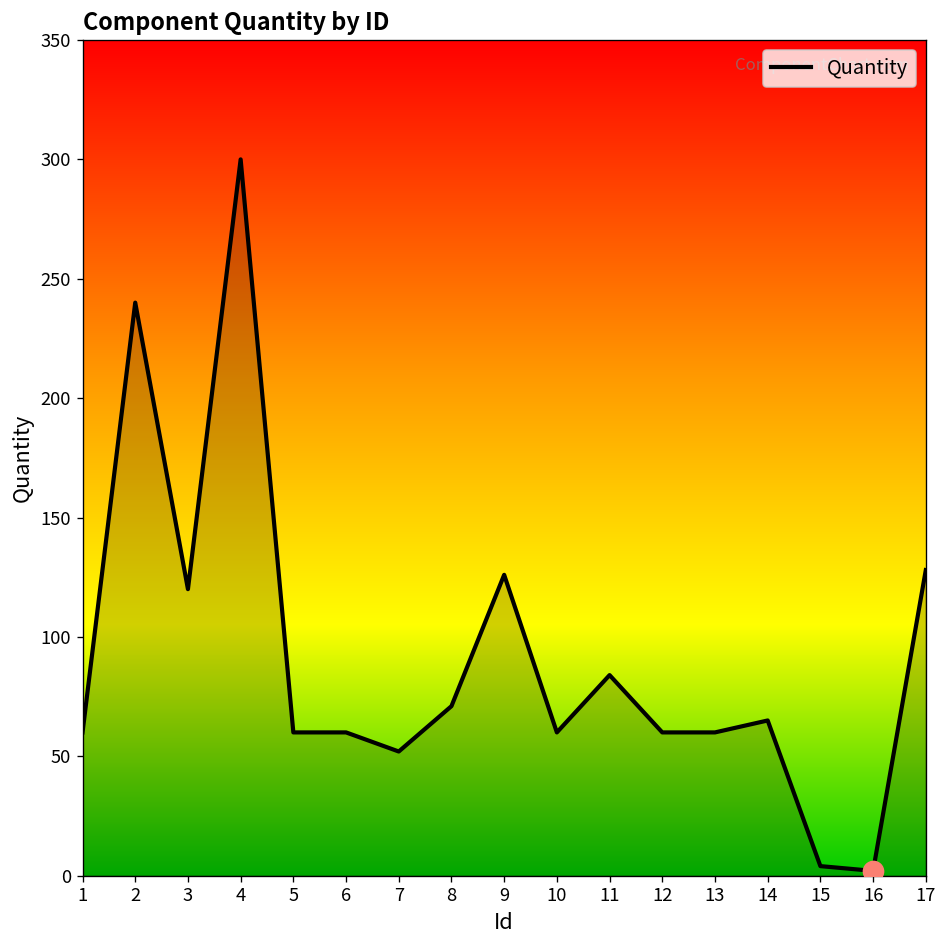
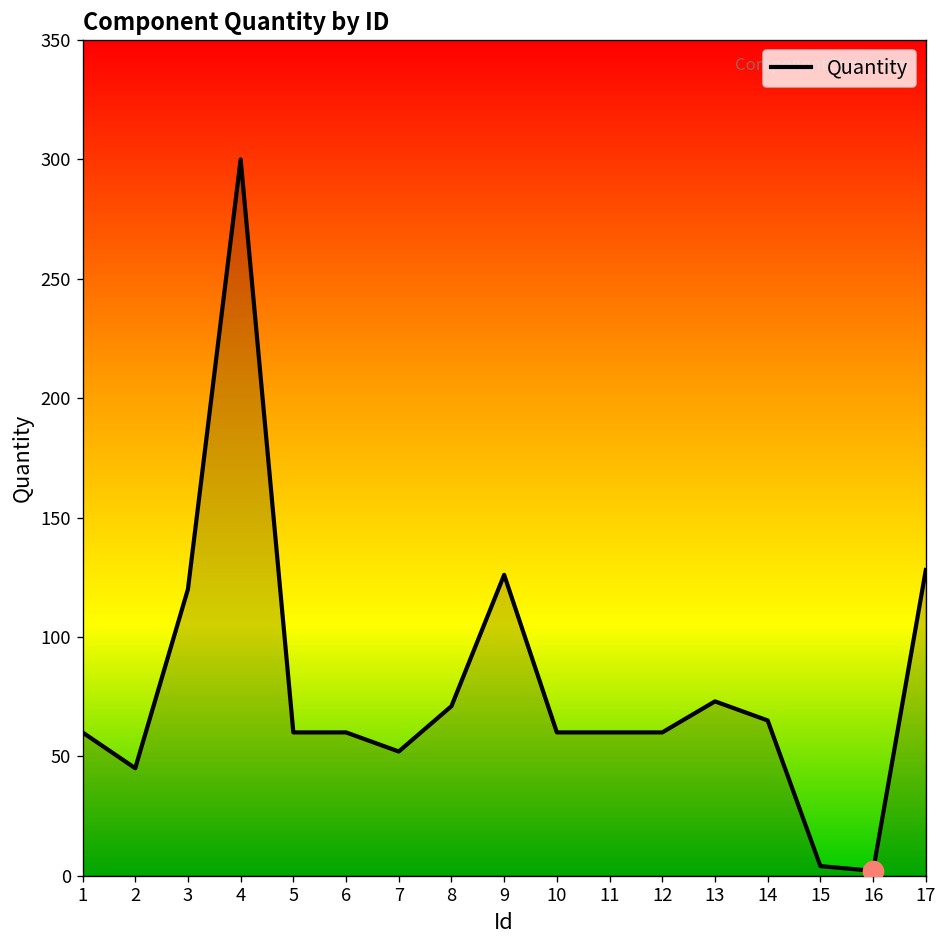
Quantity, 2: 240 -> 45
Quantity, 11: 84 -> 60
Quantity, 13: 60 -> 73
